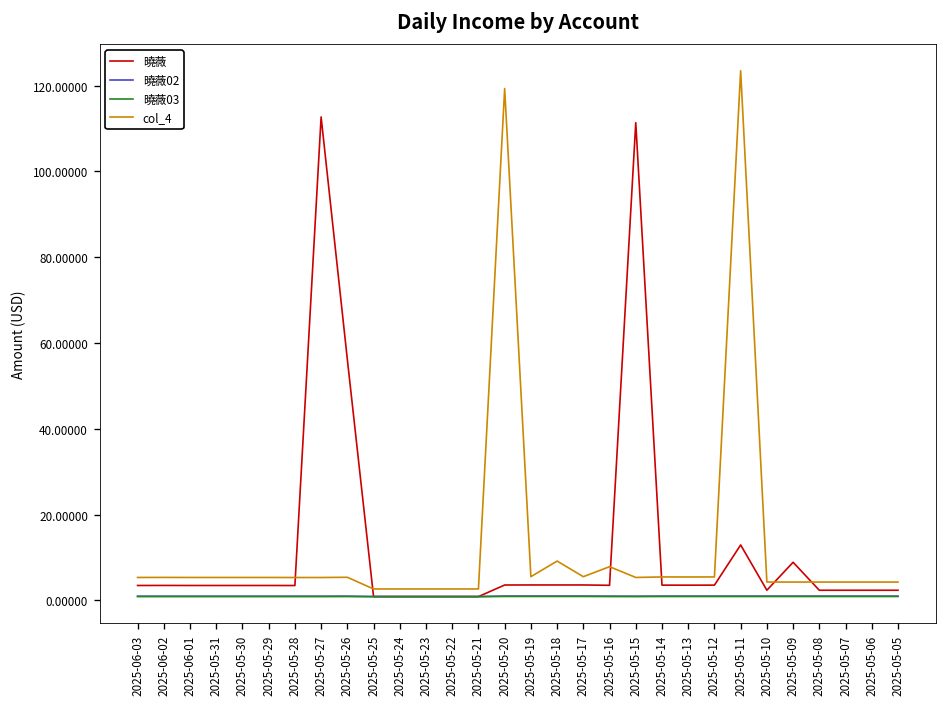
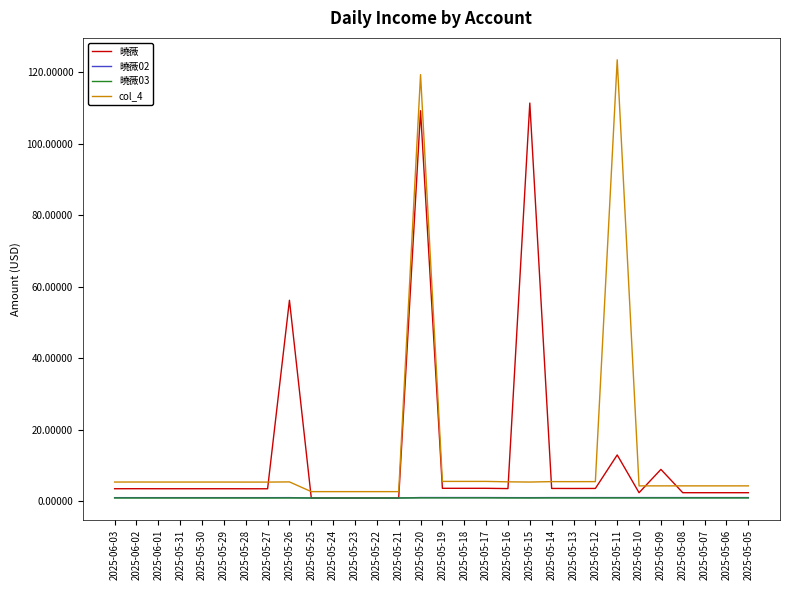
曉薇, 2025-05-27: 113 -> 3
曉薇, 2025-05-20: 4 -> 109
col_4, 2025-05-18: 9 -> 6
col_4, 2025-05-16: 8 -> 5
